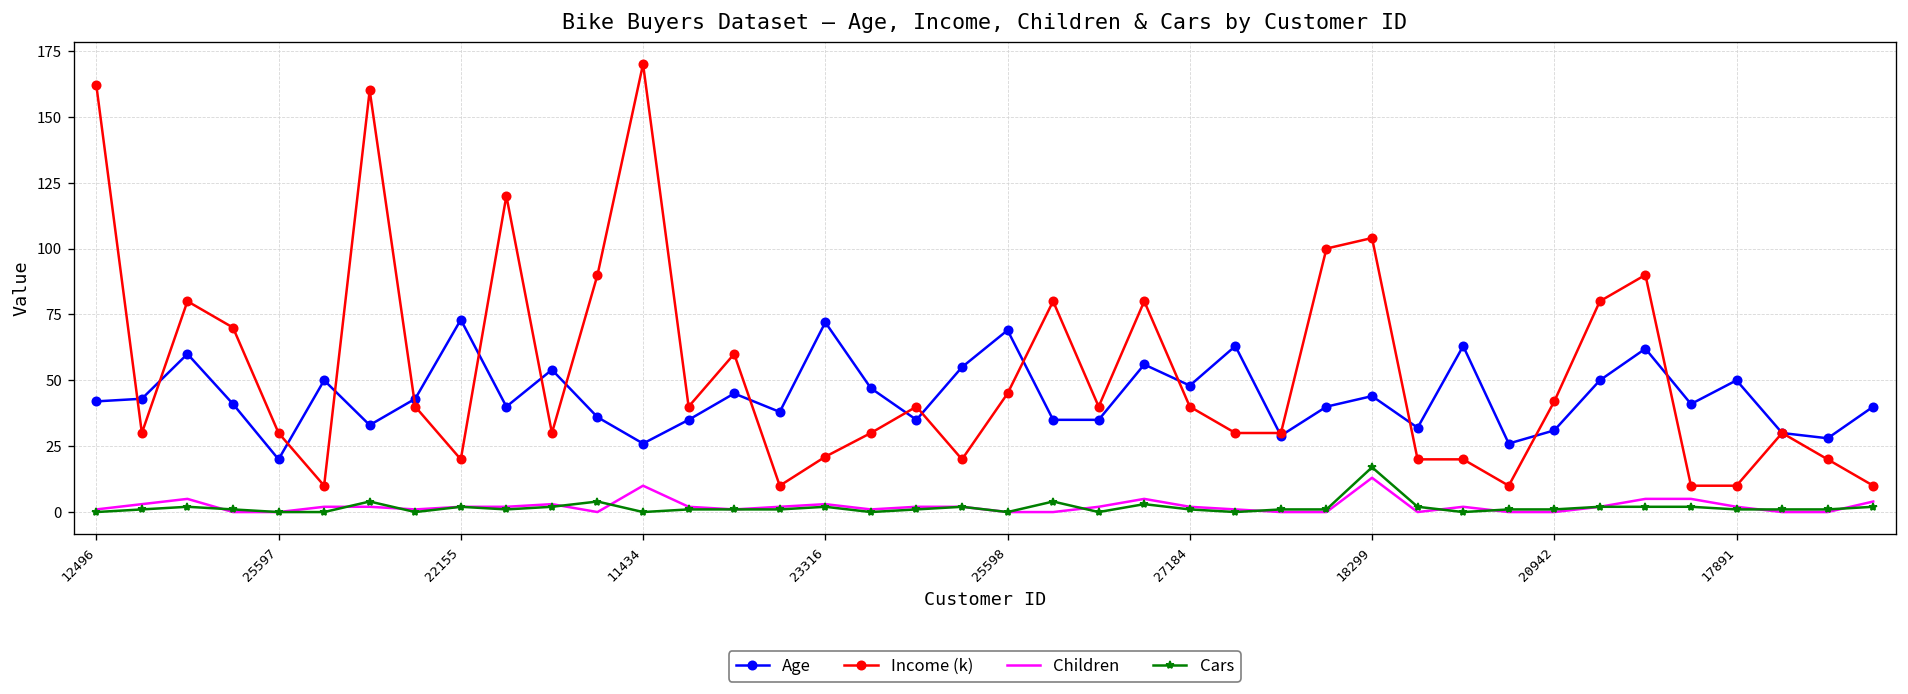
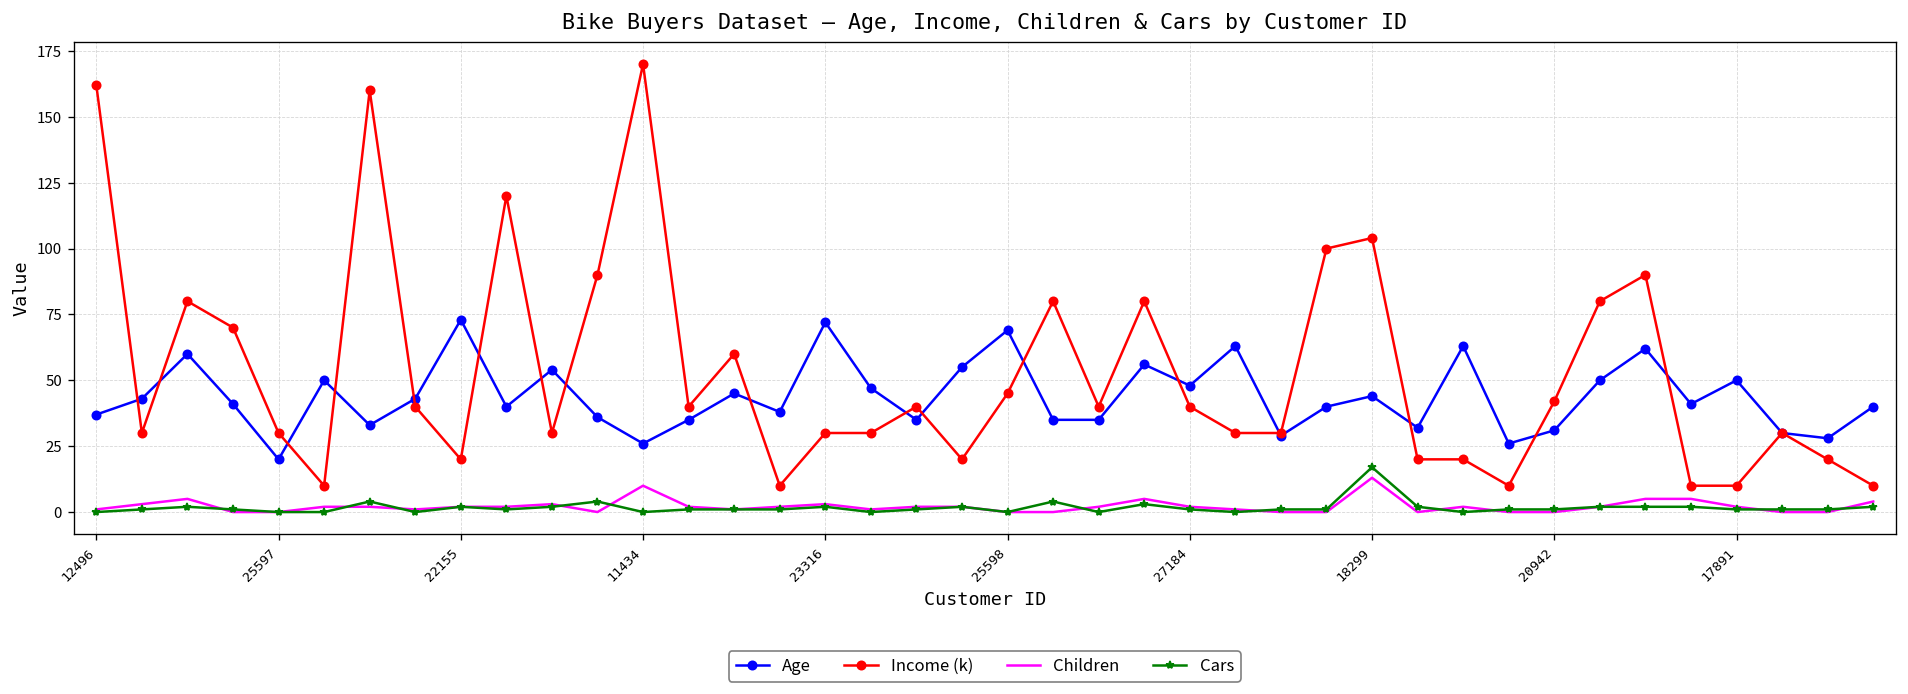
Age, 12496: 42 -> 37
Income (k), 23316: 21 -> 30
